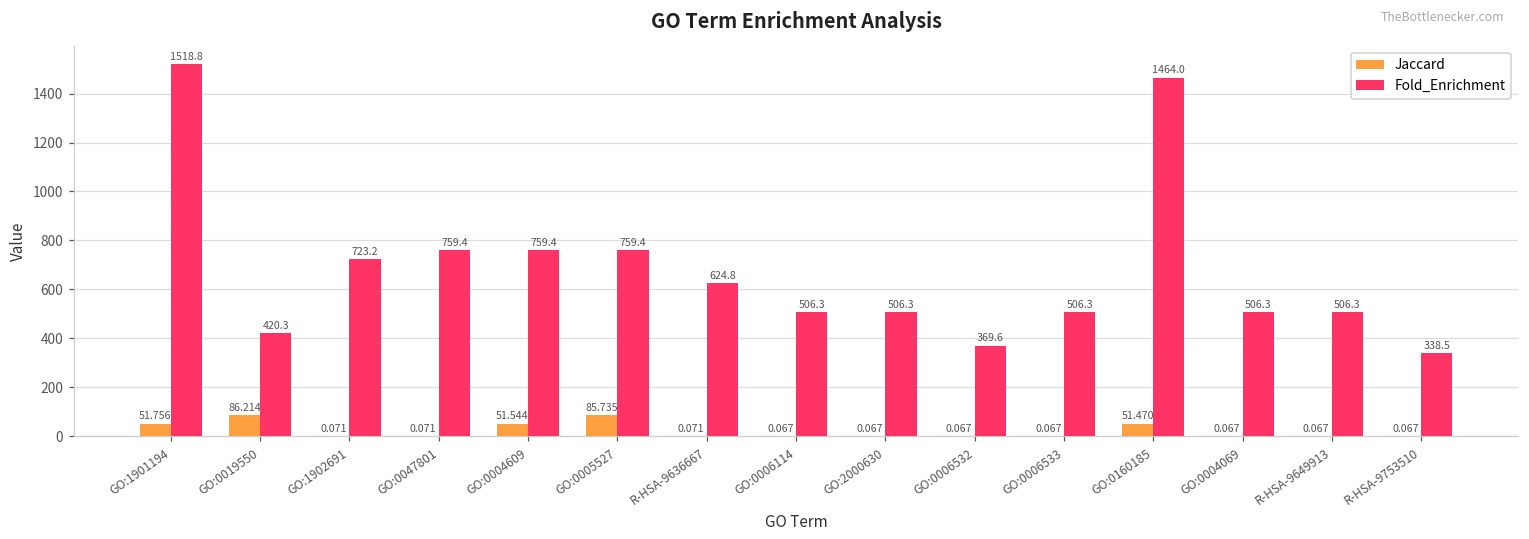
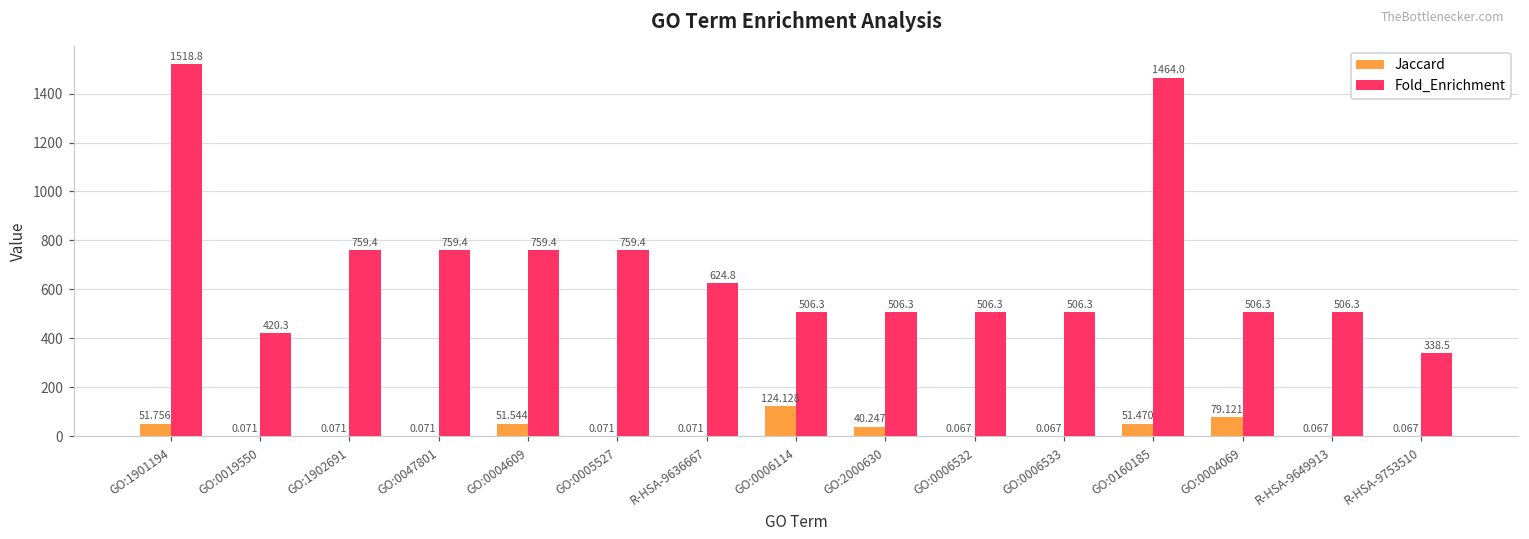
Jaccard, GO:0019550: 86.214 -> 0.071
Fold_Enrichment, GO:1902691: 723.2 -> 759.4
Jaccard, GO:0005527: 85.735 -> 0.071
Jaccard, GO:0006114: 0.067 -> 124.128
Jaccard, GO:2000630: 0.067 -> 40.247
Fold_Enrichment, GO:0006532: 369.6 -> 506.3
Jaccard, GO:0004069: 0.067 -> 79.121
